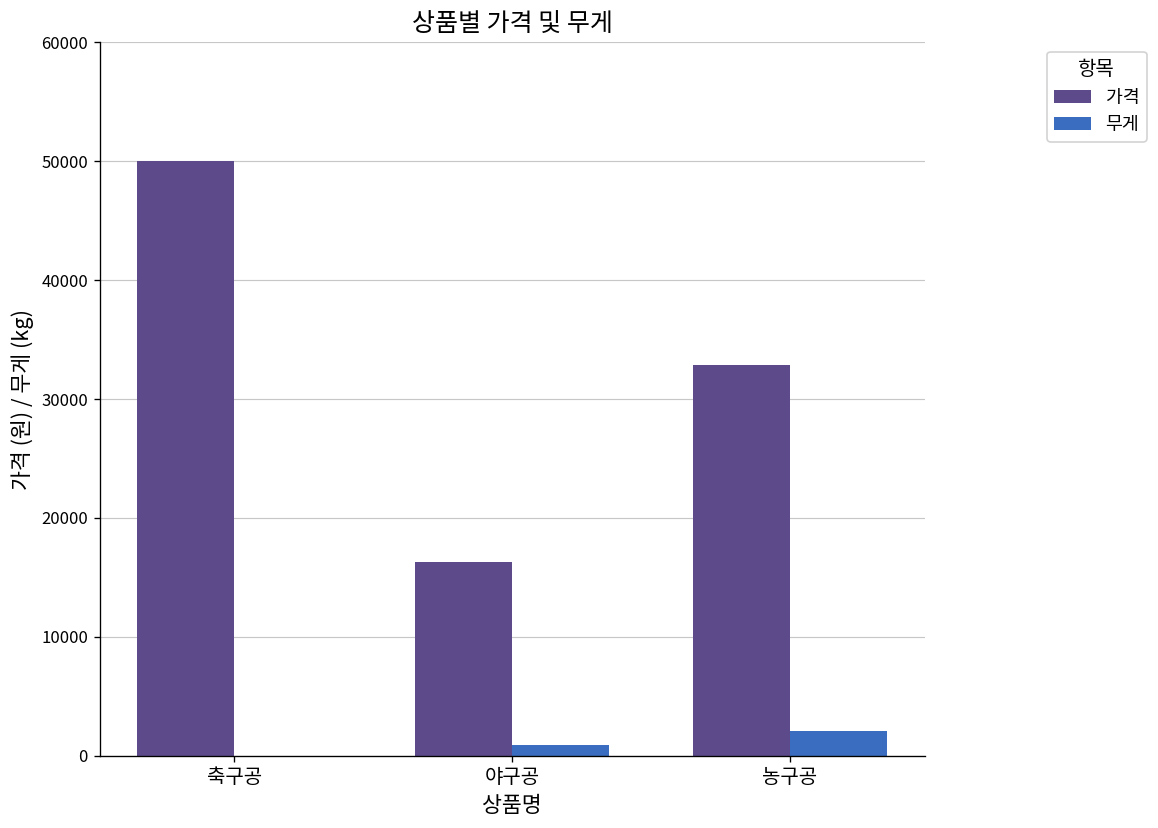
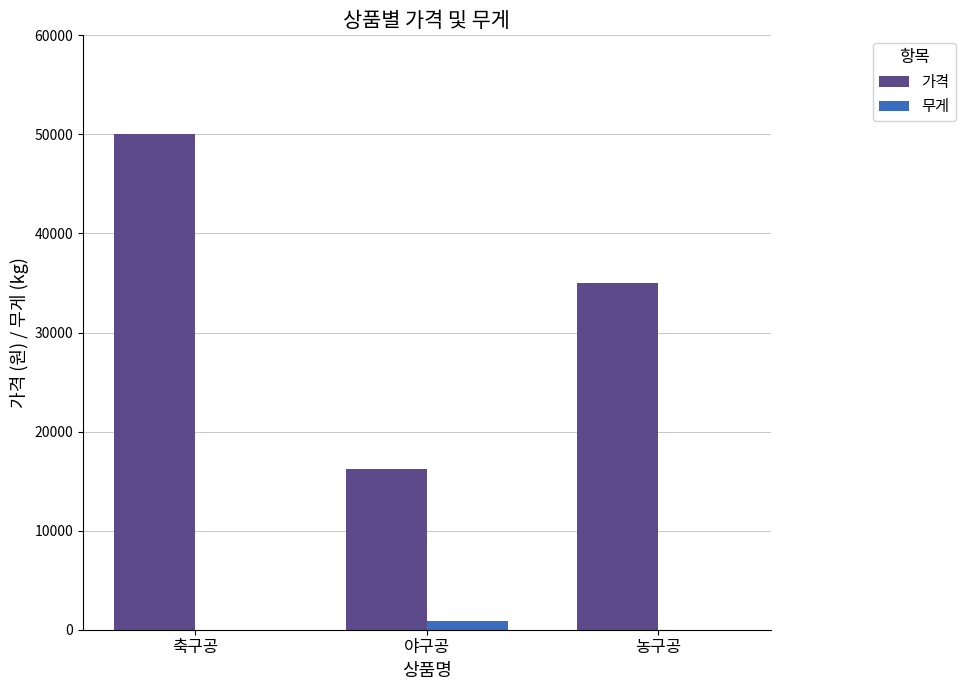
가격, 농구공: 33000 -> 35000
무게, 농구공: 2000 -> 0
